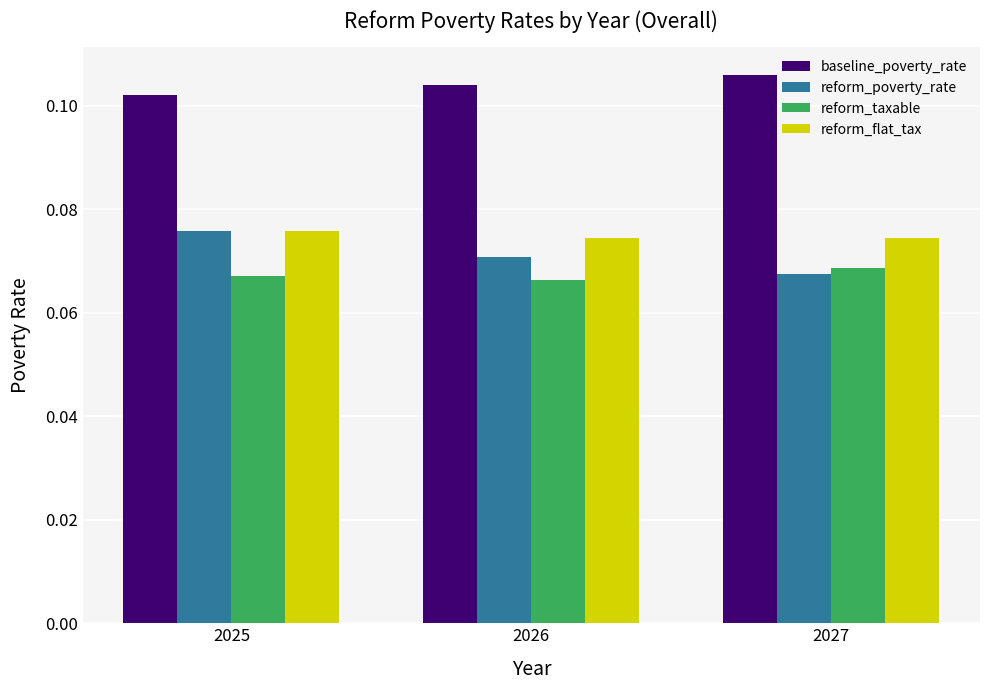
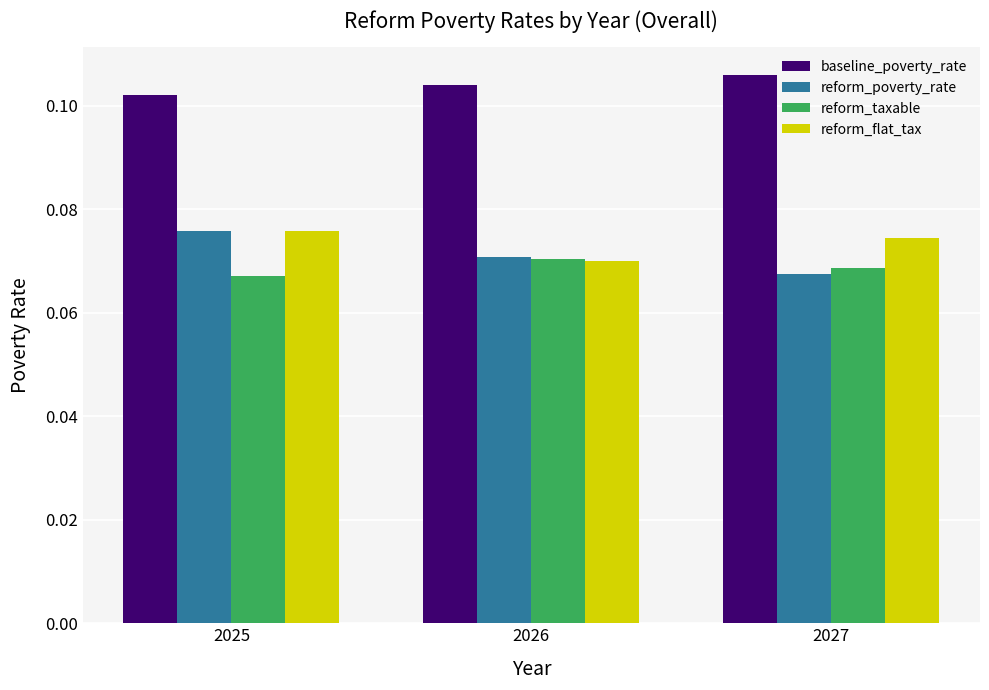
reform_taxable, 2026: 0.066 -> 0.070
reform_flat_tax, 2026: 0.074 -> 0.070
